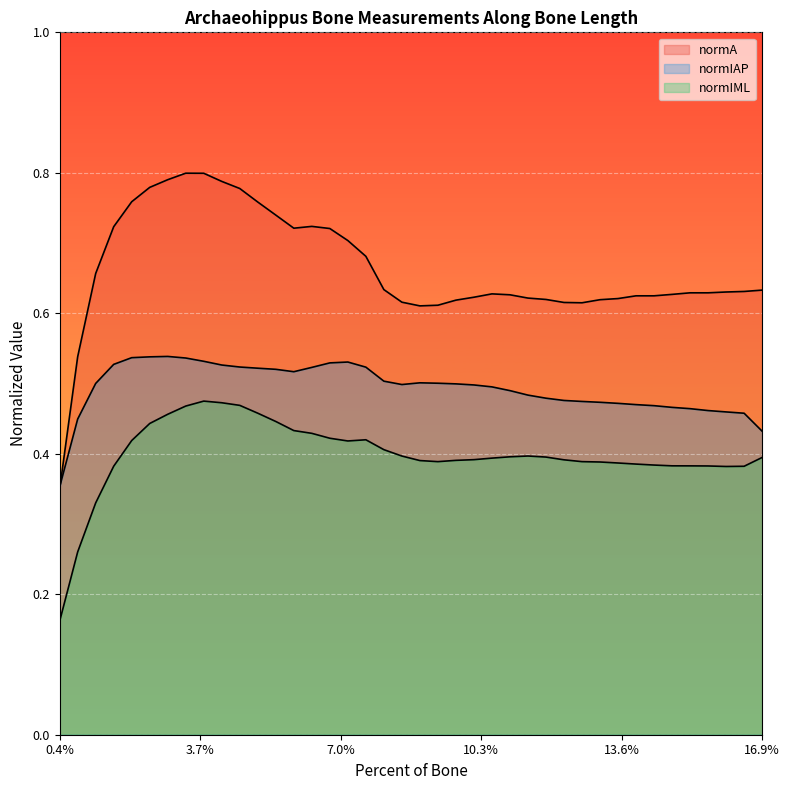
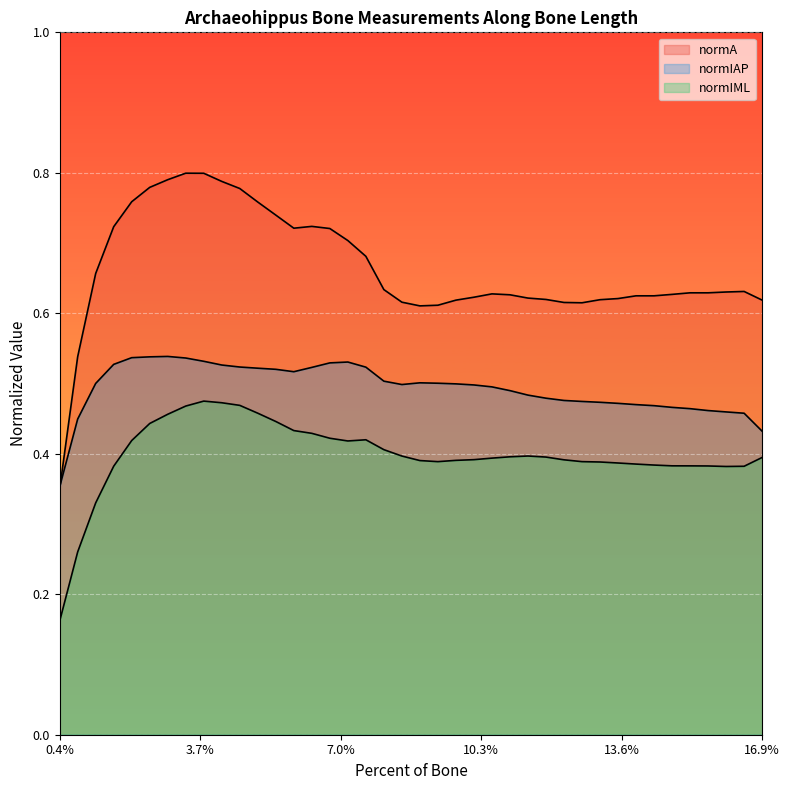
normA, 16.9%: 0.63 -> 0.62
